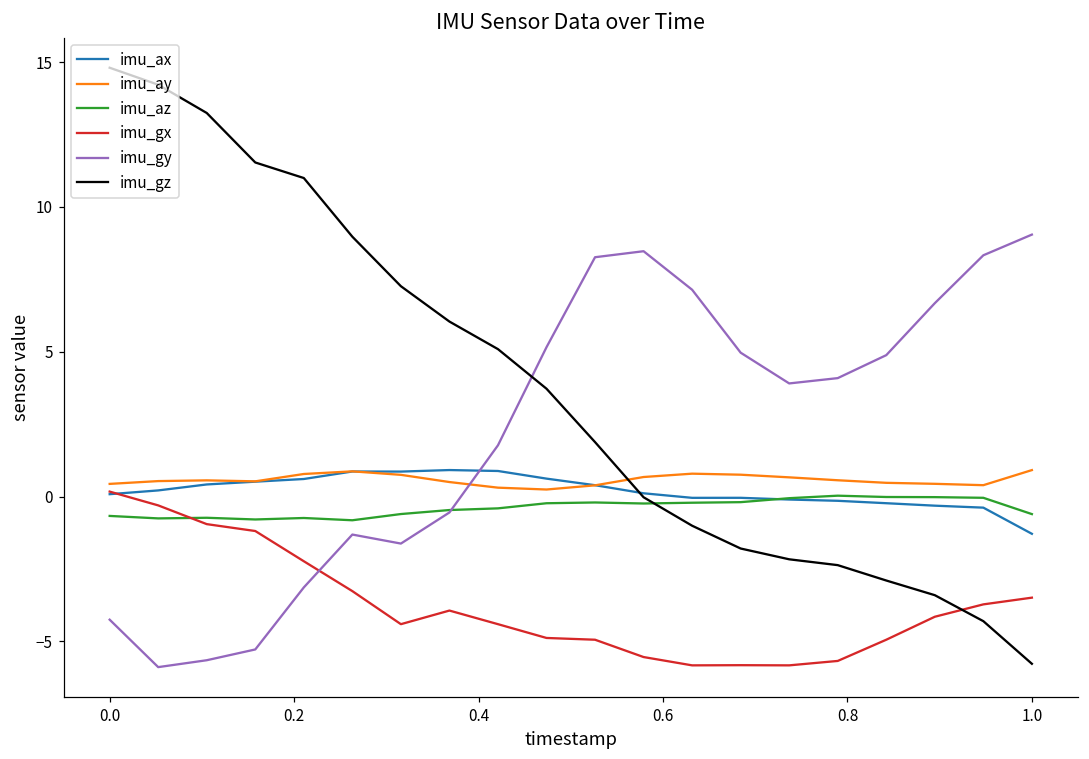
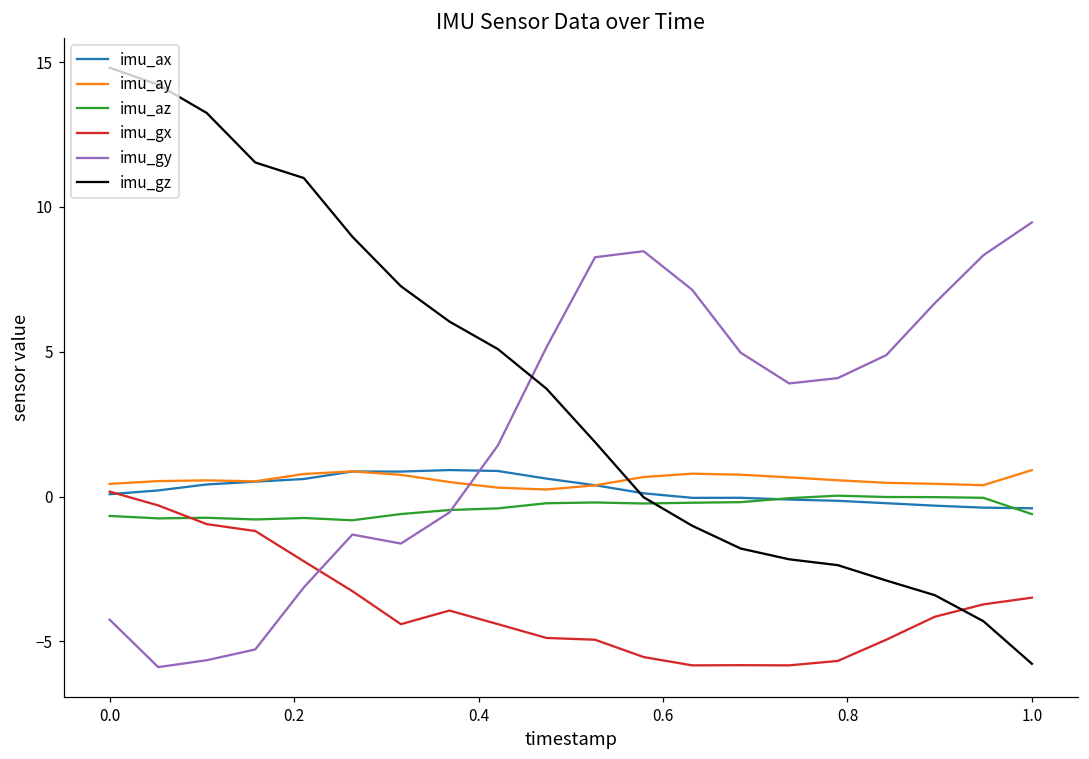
imu_ax, 1.0: -1.3 -> -0.4
imu_gy, 1.0: 9.0 -> 9.5
